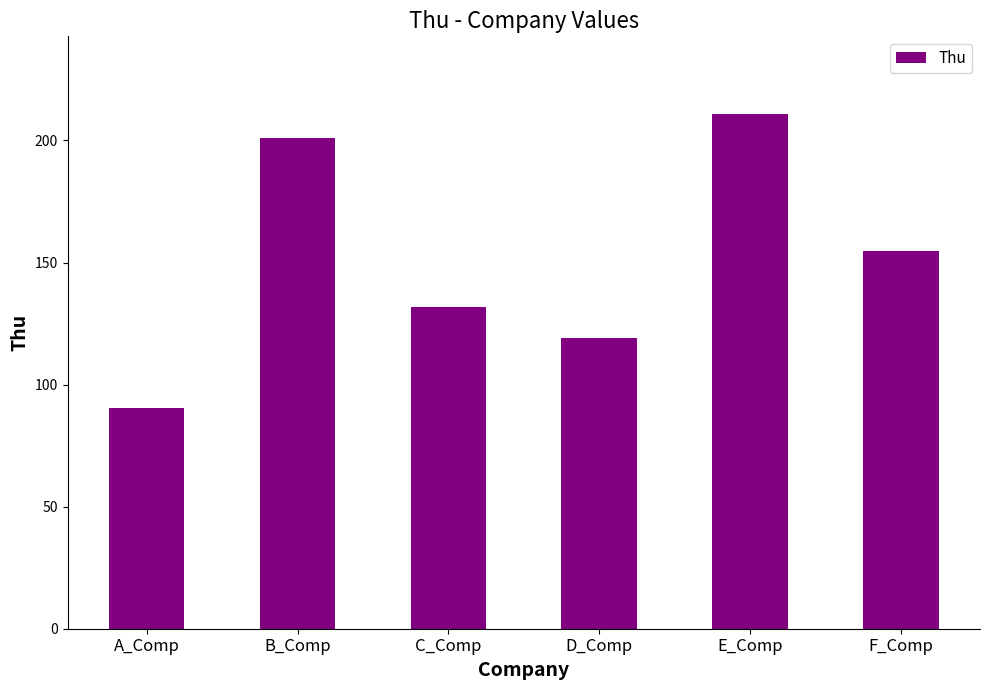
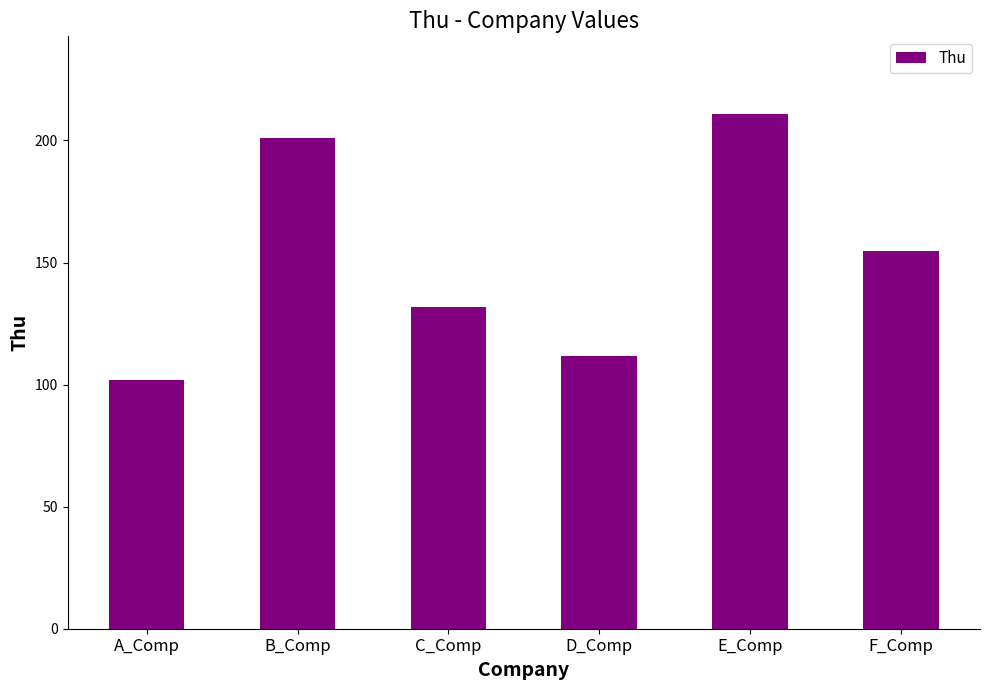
A_Comp: 91 -> 102
D_Comp: 119 -> 112
